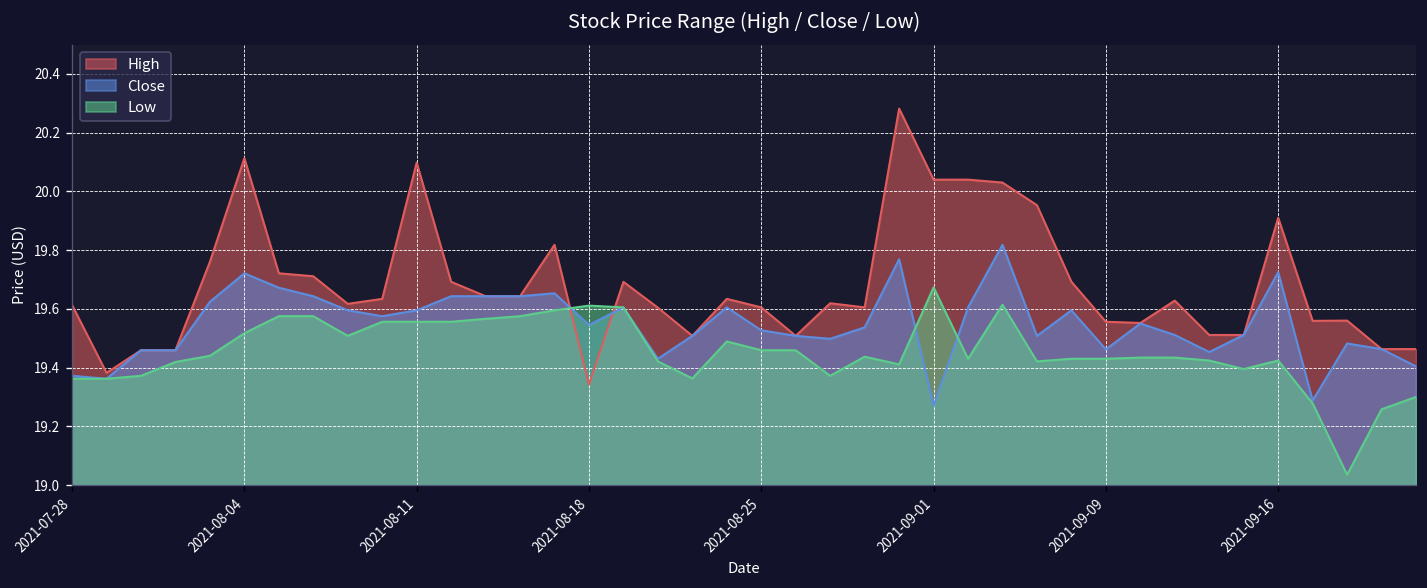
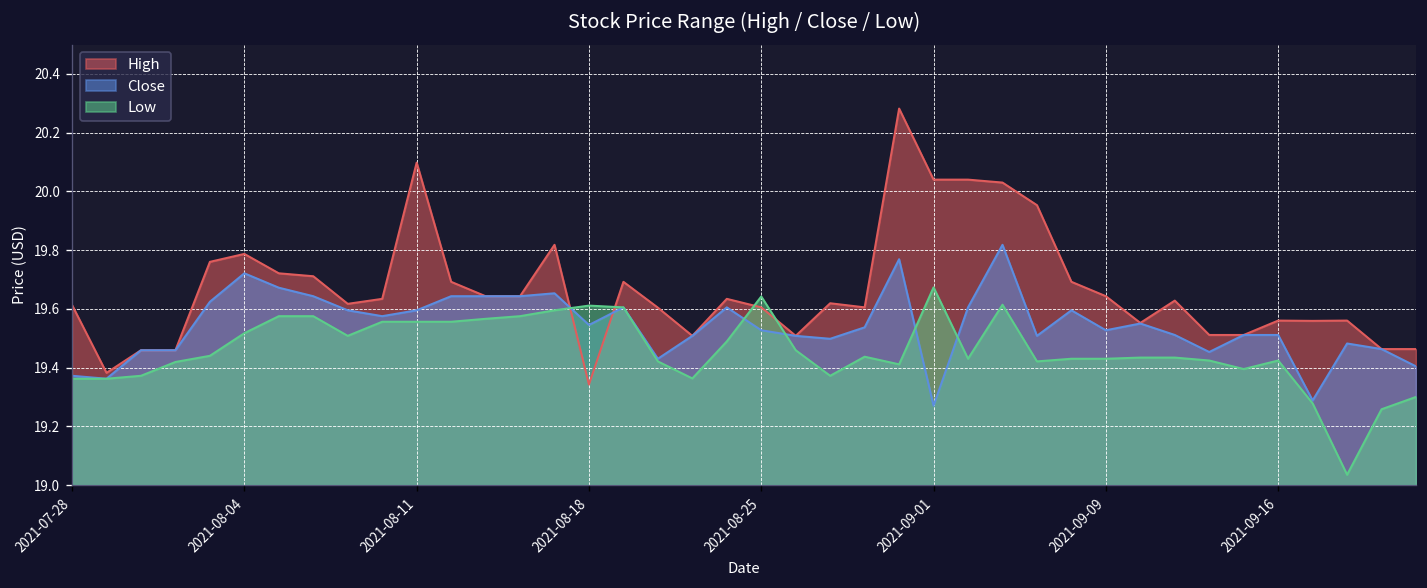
High, 2021-08-04: 20.11 -> 19.79
Low, 2021-08-25: 19.46 -> 19.64
High, 2021-09-09: 19.56 -> 19.64
Close, 2021-09-09: 19.46 -> 19.53
High, 2021-09-16: 19.91 -> 19.56
Close, 2021-09-16: 19.73 -> 19.51
